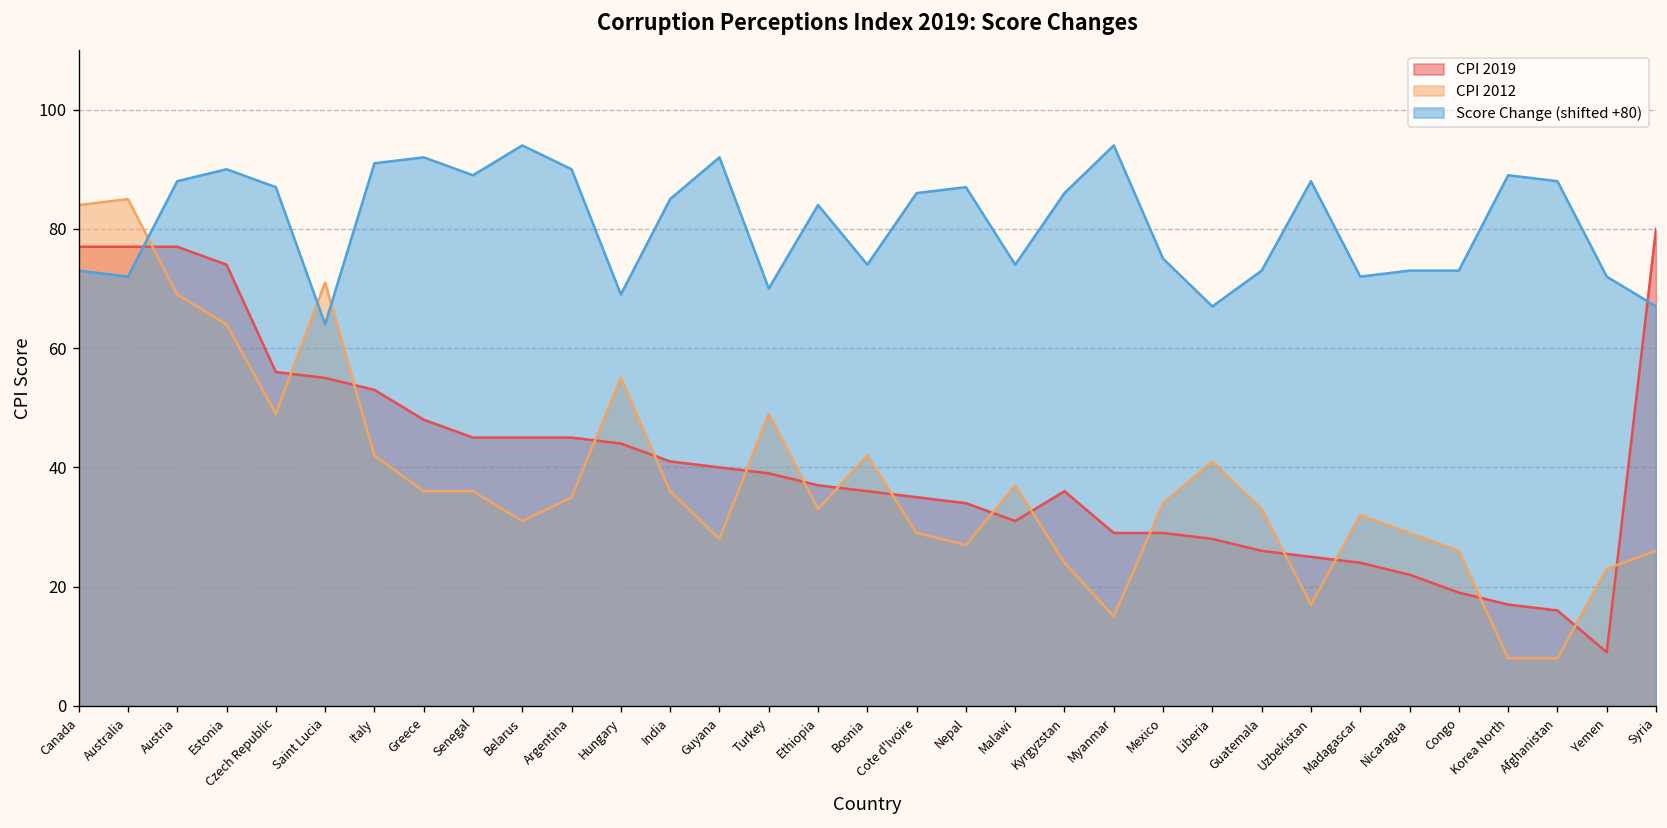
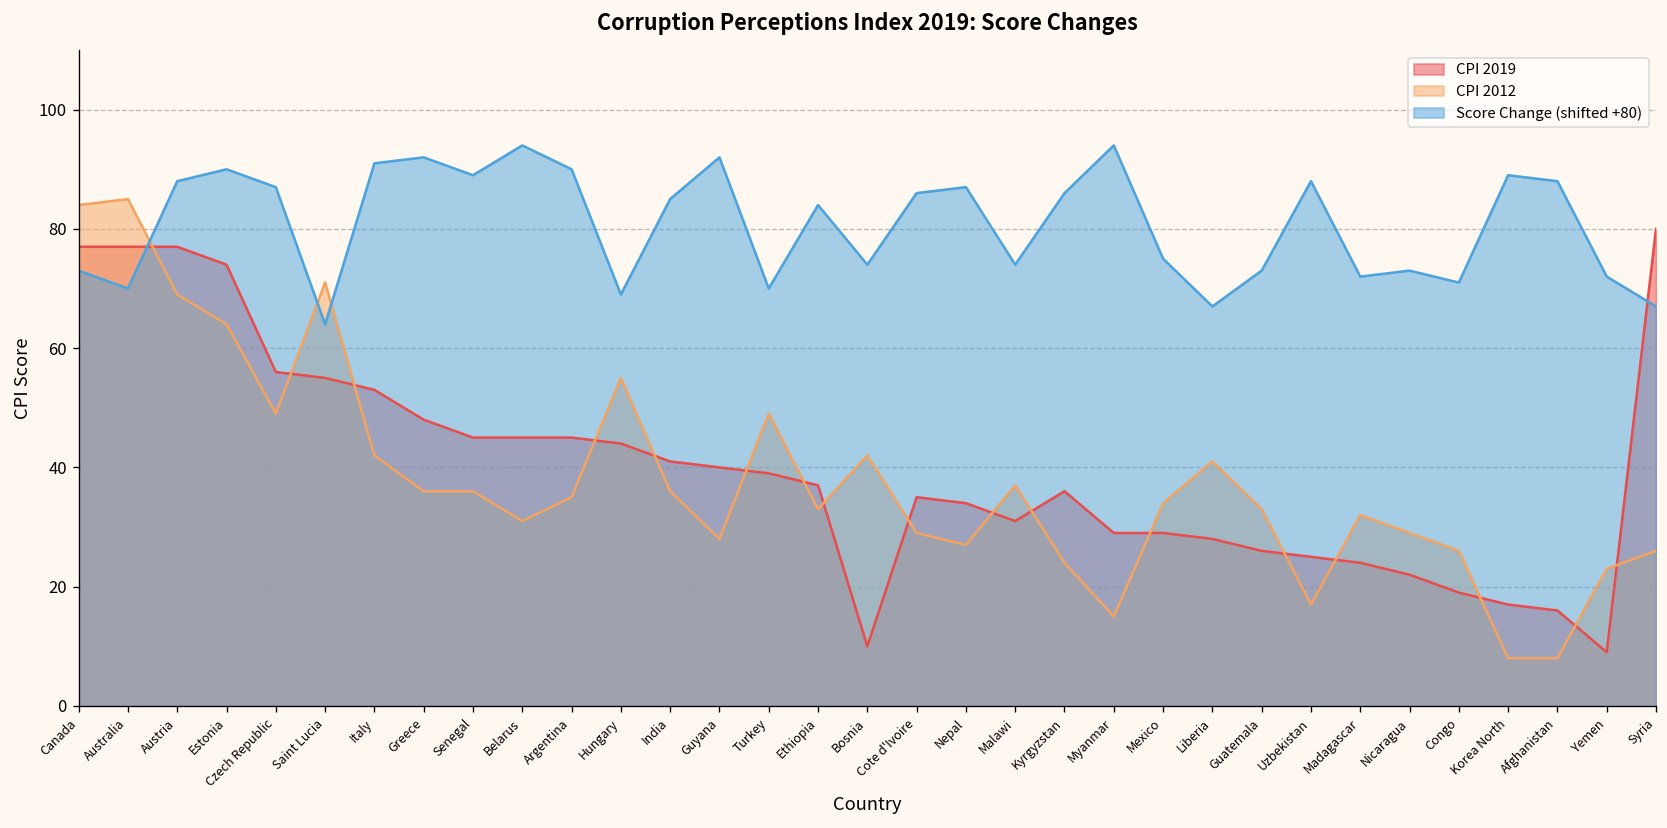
Score Change (shifted +80), Australia: 72 -> 70
CPI 2019, Bosnia: 36 -> 10
Score Change (shifted +80), Congo: 73 -> 71
